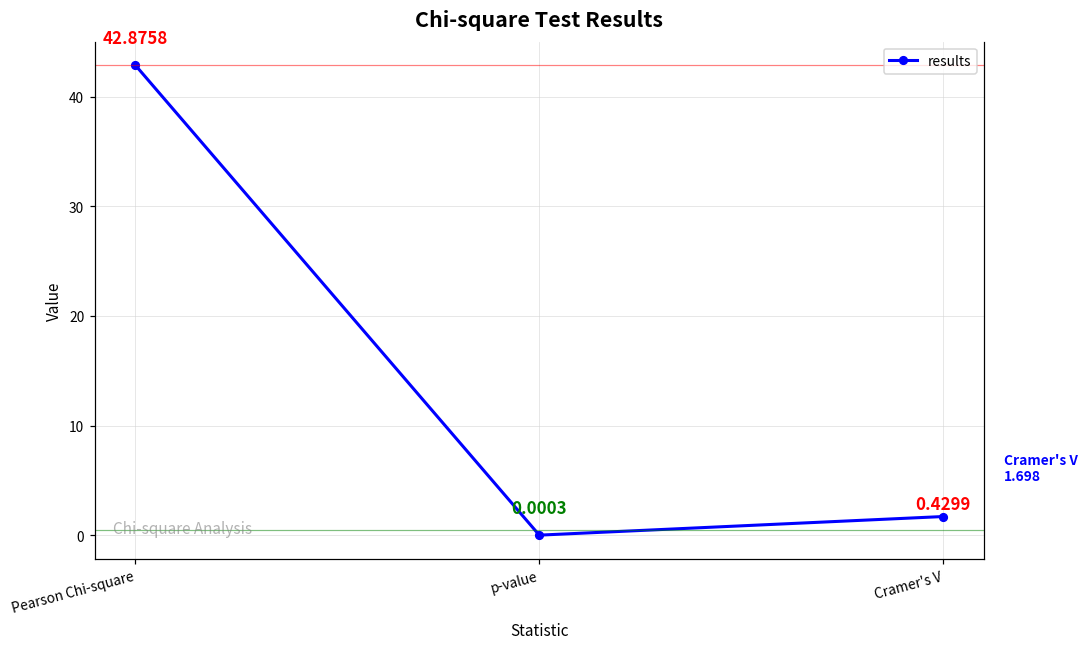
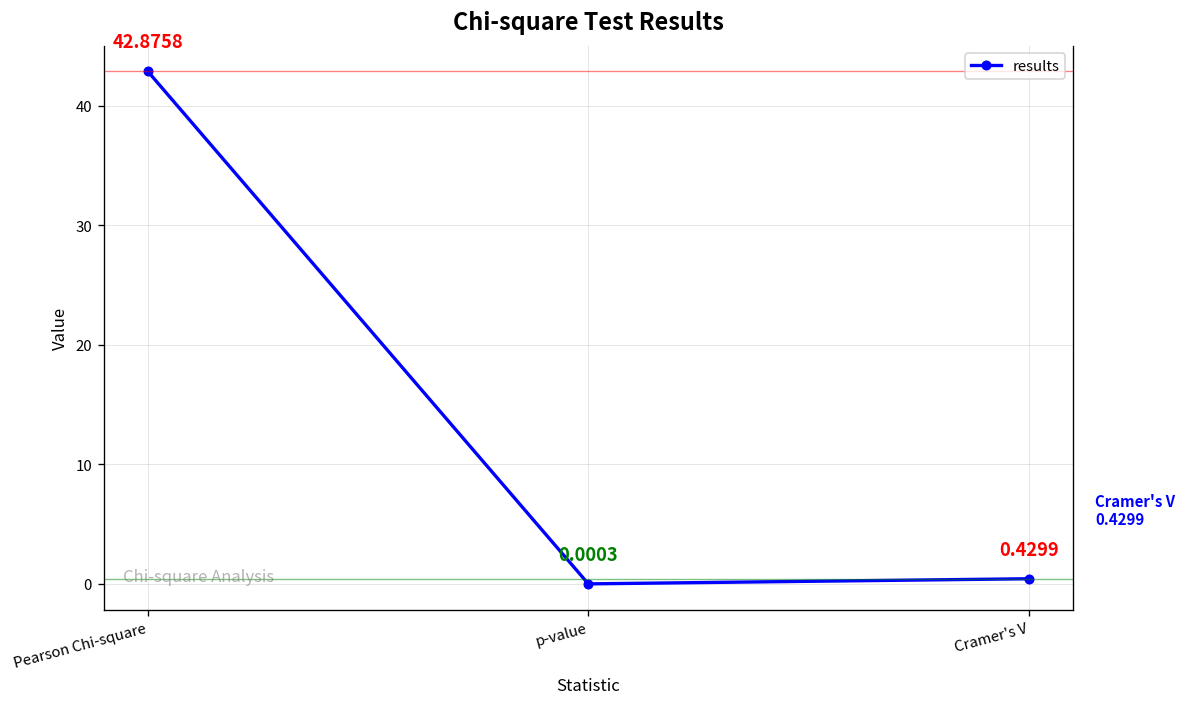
Cramer's V: 1.698 -> 0.4299
